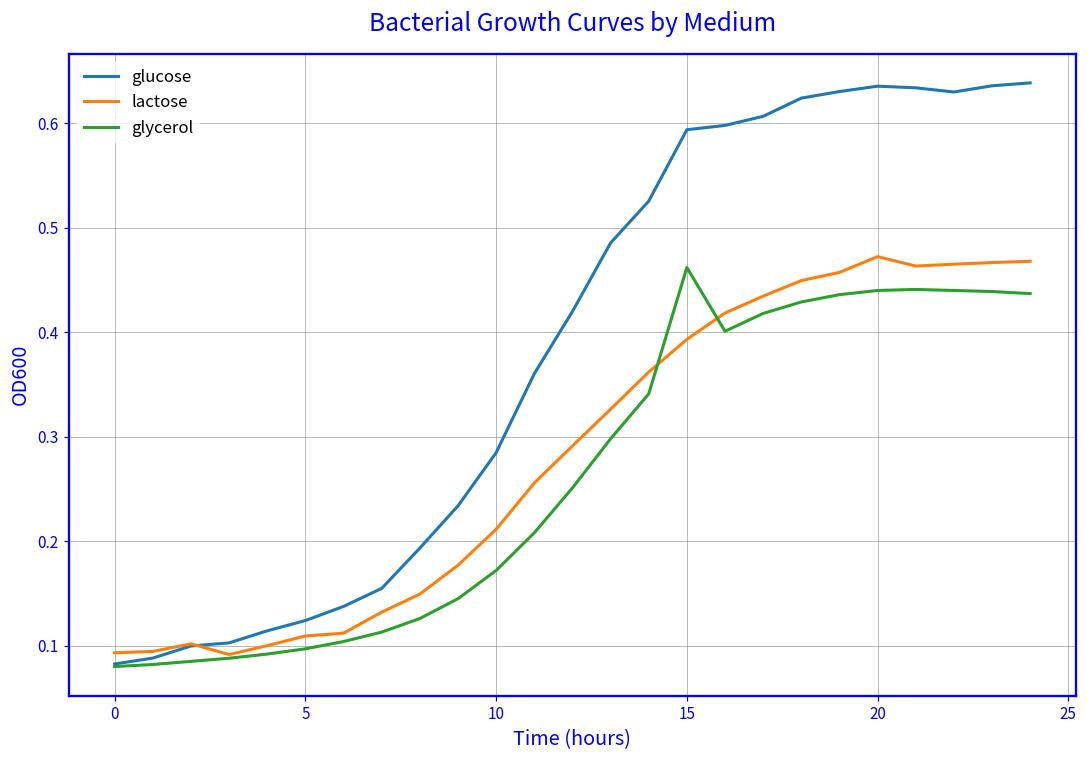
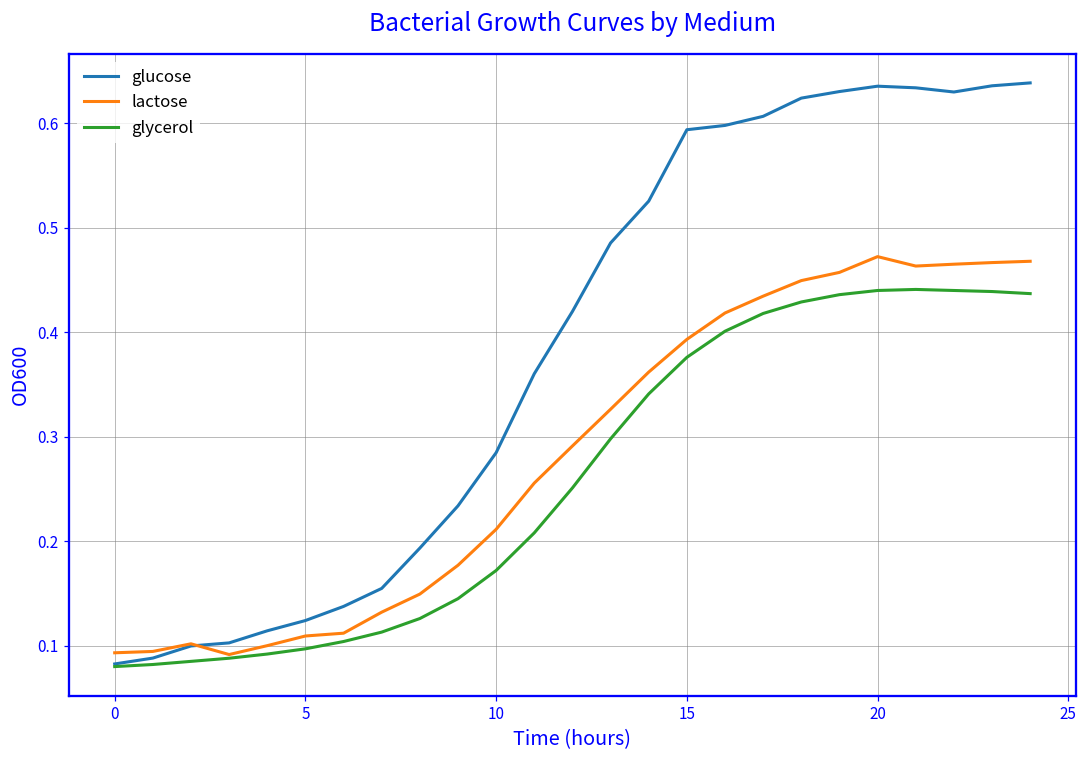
glycerol, 15: 0.46 -> 0.38
